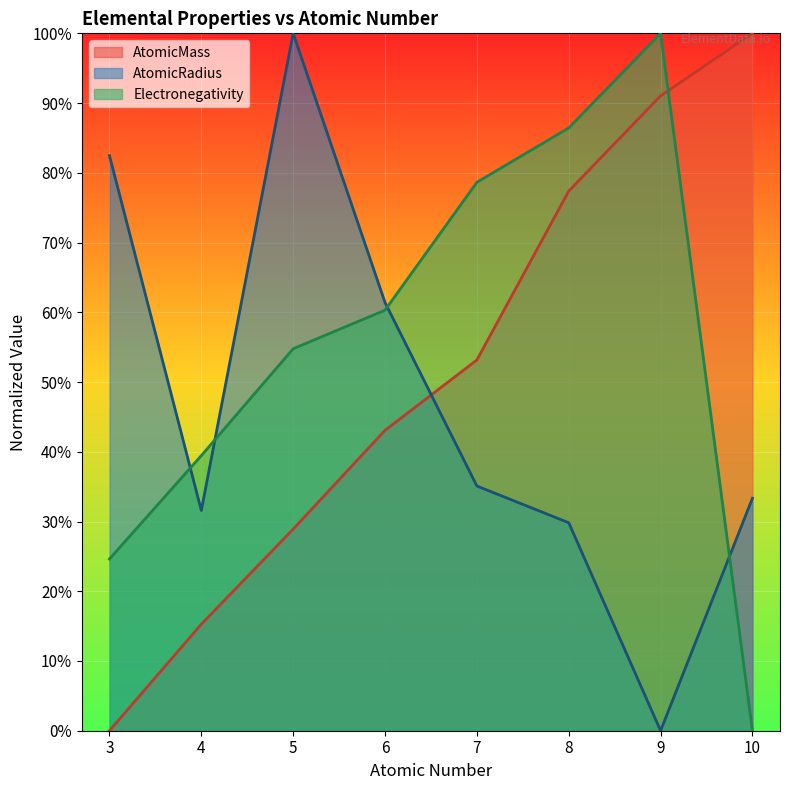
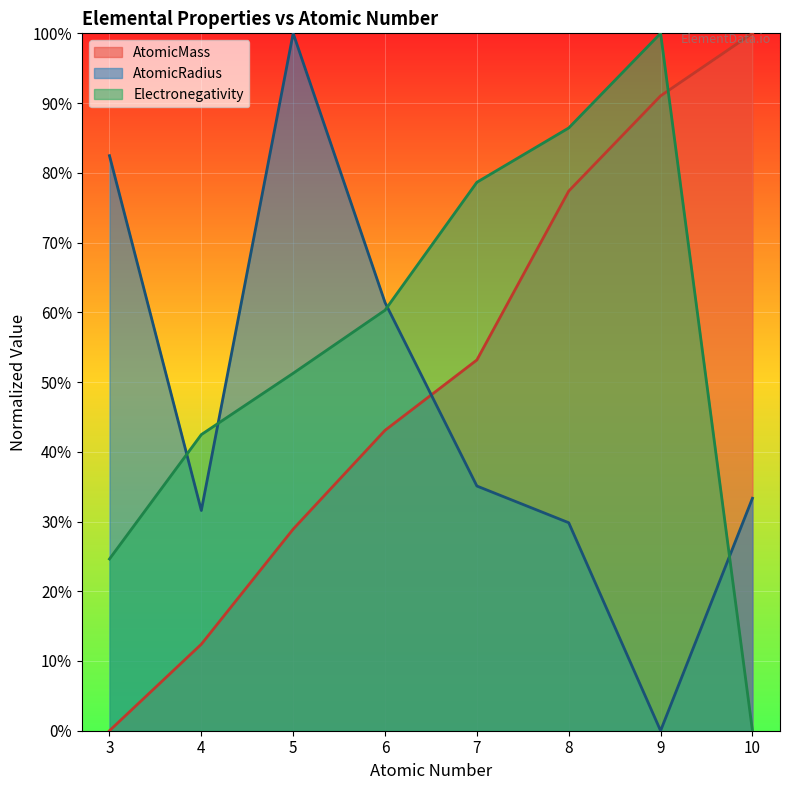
AtomicMass, 4: 15% -> 12%
Electronegativity, 4: 39% -> 42%
Electronegativity, 5: 55% -> 51%
